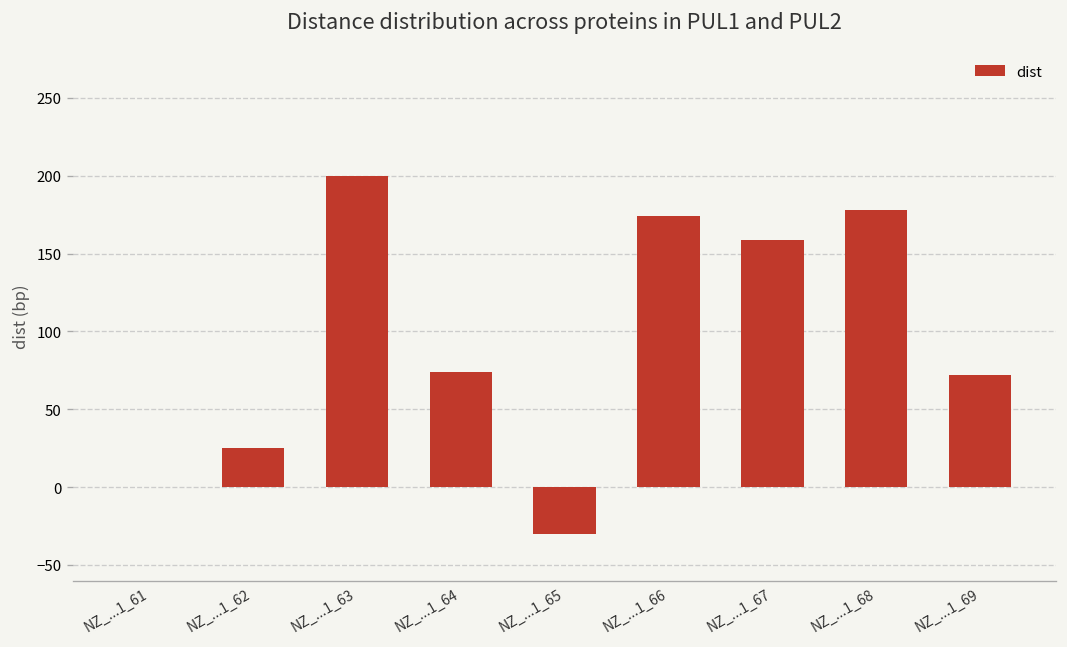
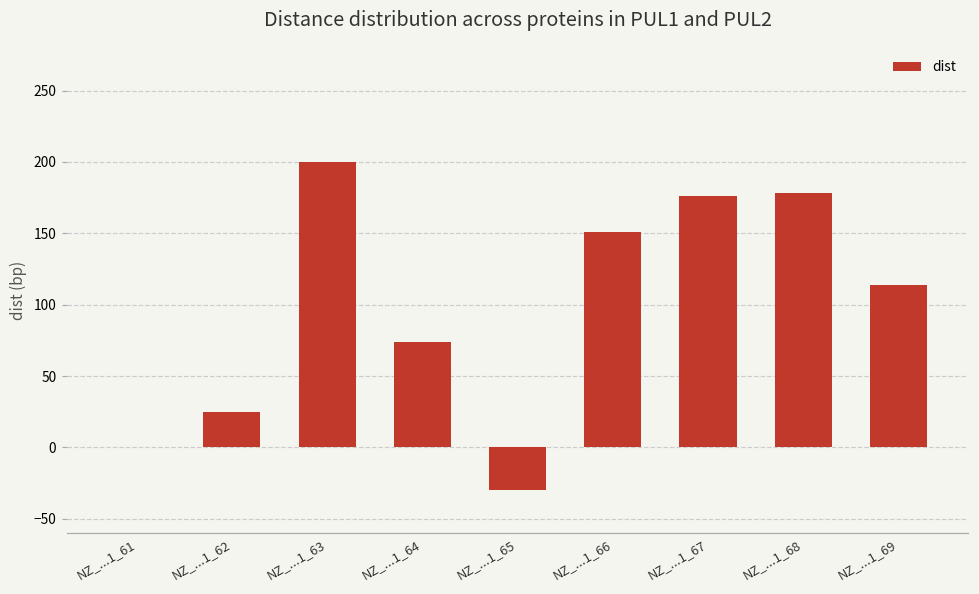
NZ_...1_66: 174 -> 151
NZ_...1_67: 159 -> 176
NZ_...1_69: 72 -> 114
